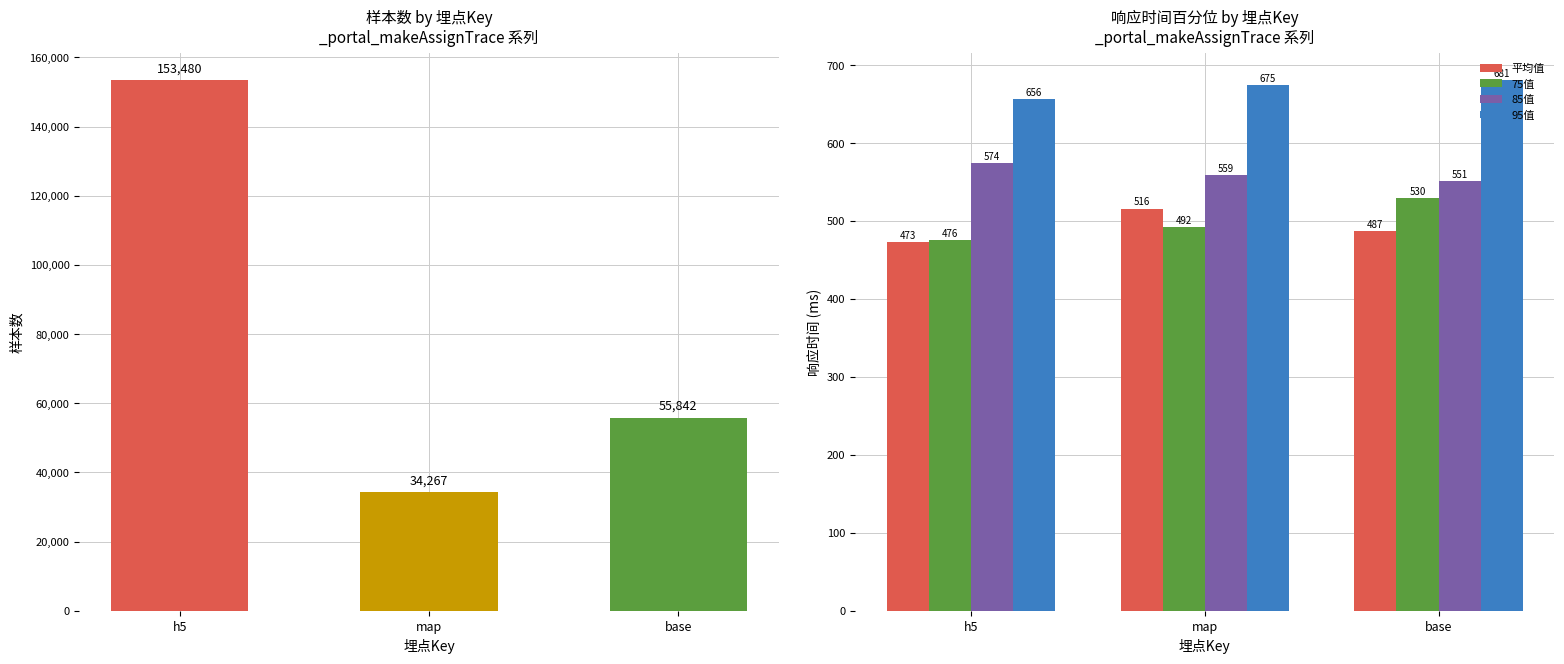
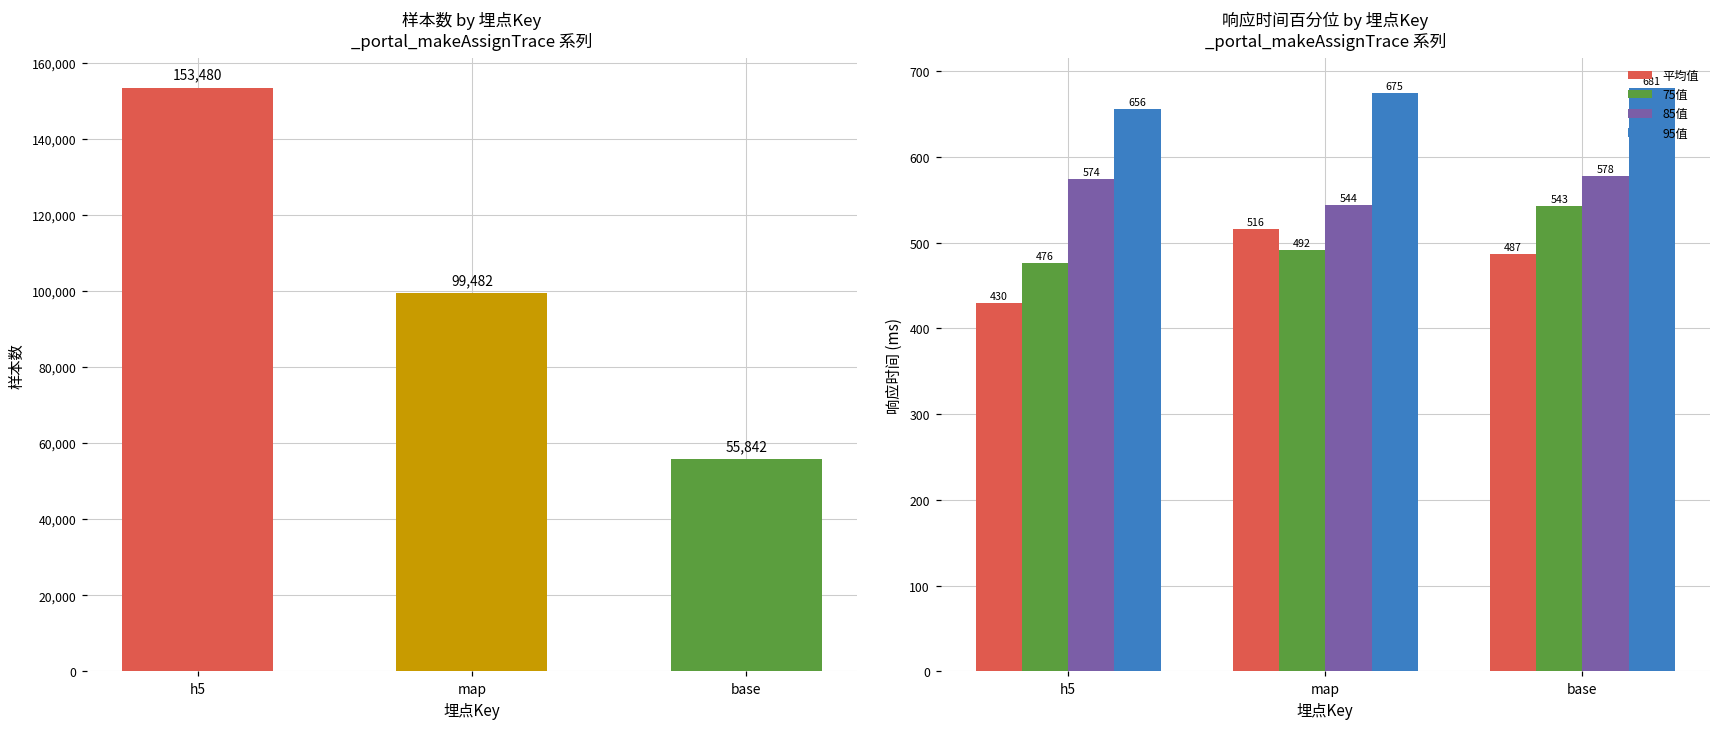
样本数 by 埋点Key _portal_makeAssignTrace 系列, map: 34,267 -> 99,482
响应时间百分位 by 埋点Key _portal_makeAssignTrace 系列, 平均值, h5: 473 -> 430
响应时间百分位 by 埋点Key _portal_makeAssignTrace 系列, 85值, map: 559 -> 544
响应时间百分位 by 埋点Key _portal_makeAssignTrace 系列, 75值, base: 530 -> 543
响应时间百分位 by 埋点Key _portal_makeAssignTrace 系列, 85值, base: 551 -> 578
